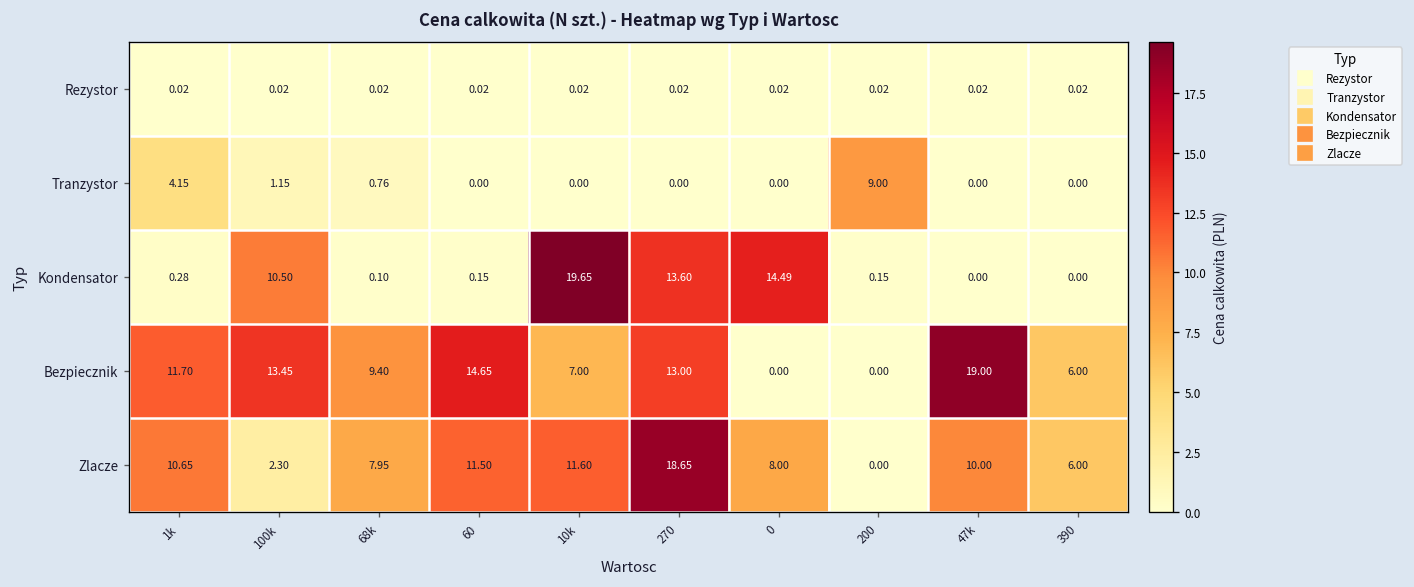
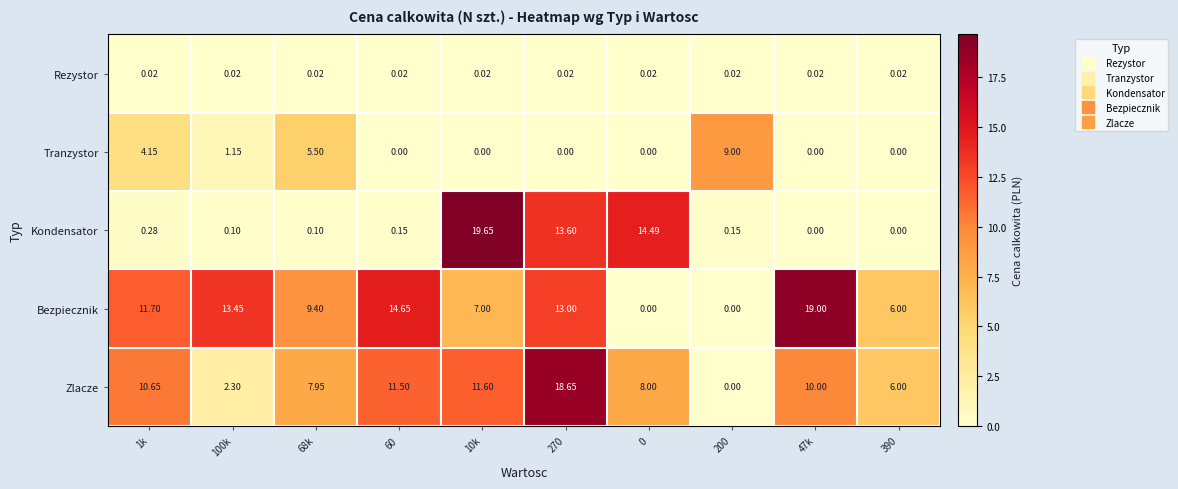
Tranzystor, 68k: 0.76 -> 5.50
Kondensator, 100k: 10.50 -> 0.10
